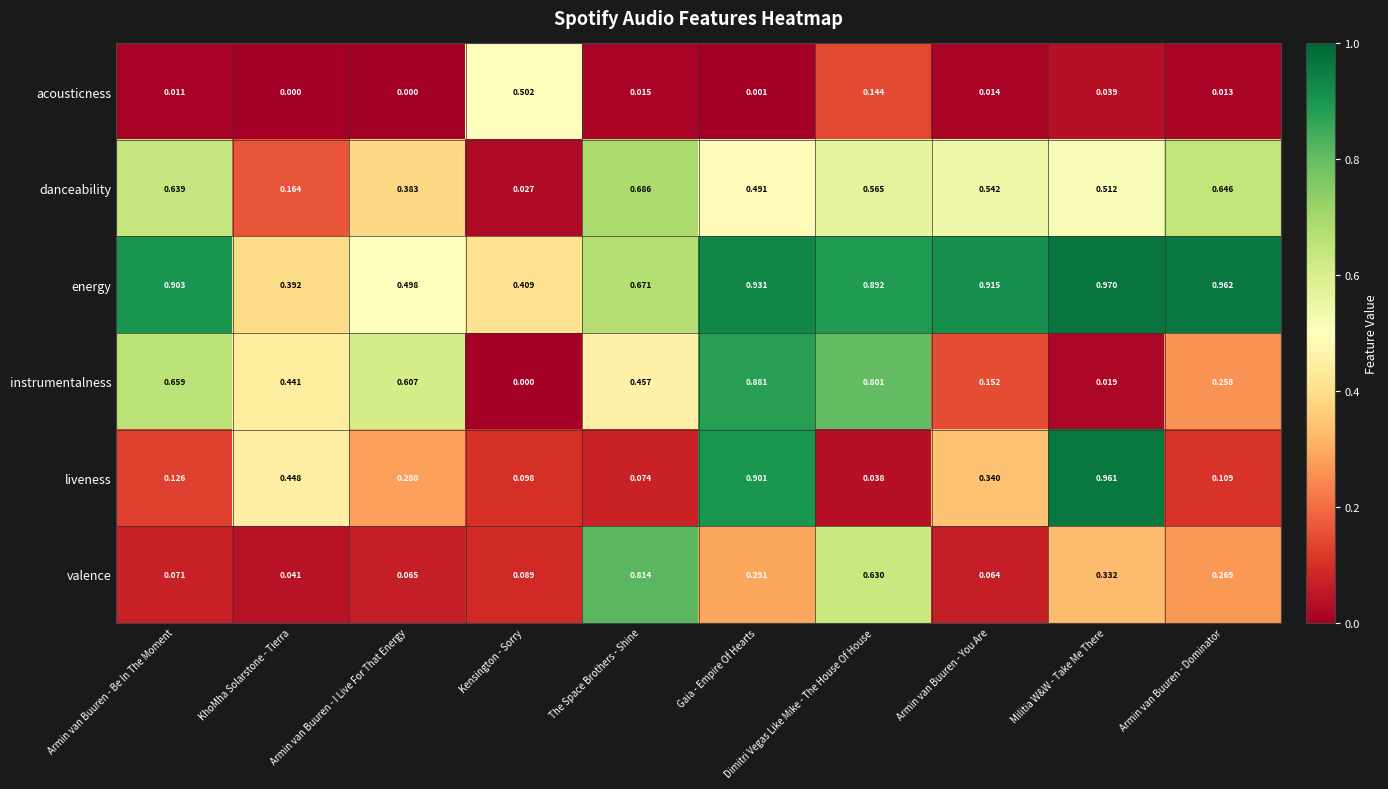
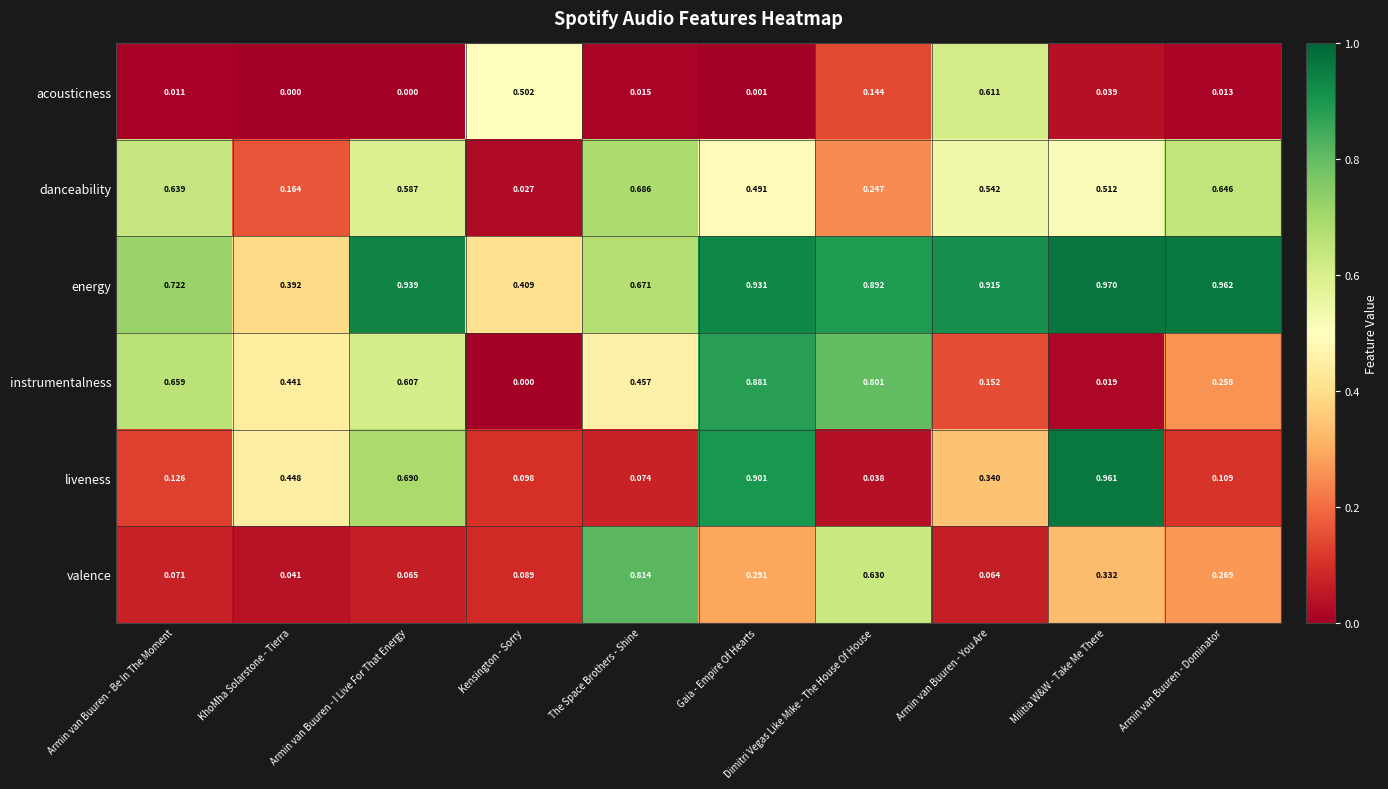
acousticness, Armin van Buuren - You Are: 0.014 -> 0.611
danceability, Armin van Buuren - I Live For That Energy: 0.383 -> 0.587
danceability, Dimitri Vegas Like Mike - The House Of House: 0.565 -> 0.247
energy, Armin van Buuren - Be In The Moment: 0.903 -> 0.722
energy, Armin van Buuren - I Live For That Energy: 0.498 -> 0.939
liveness, Armin van Buuren - I Live For That Energy: 0.280 -> 0.690
